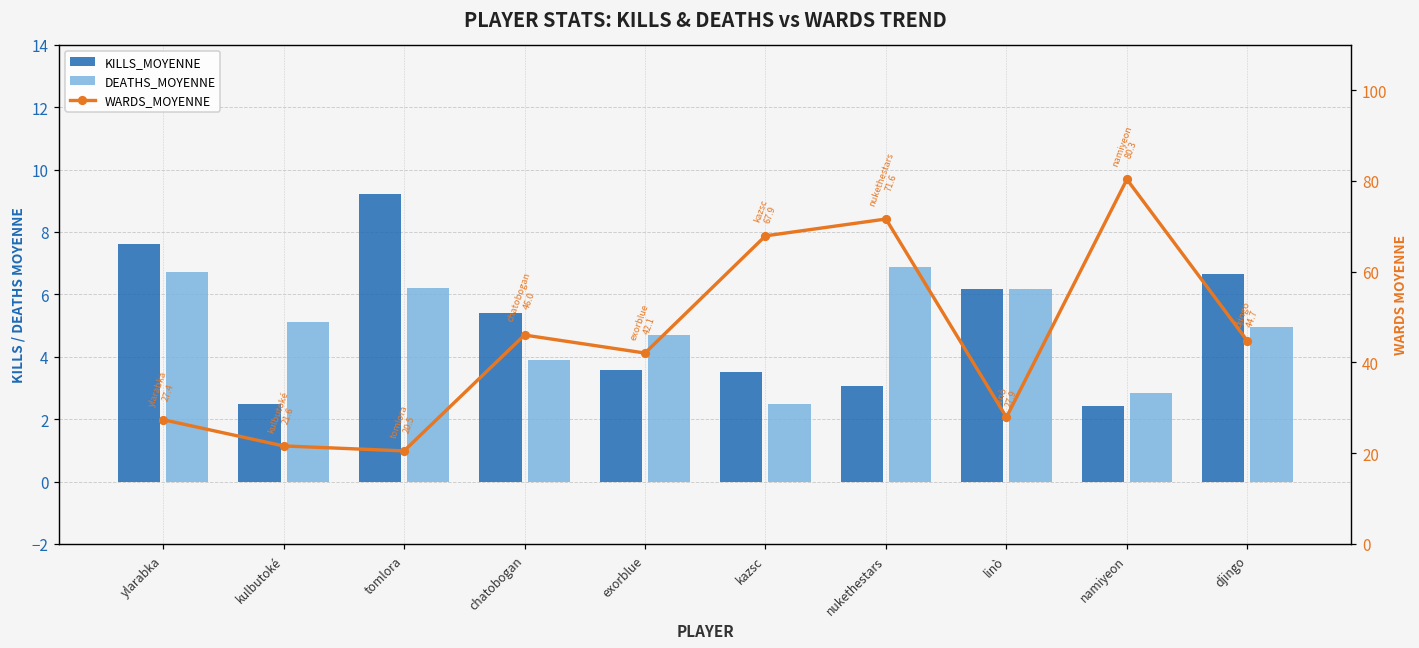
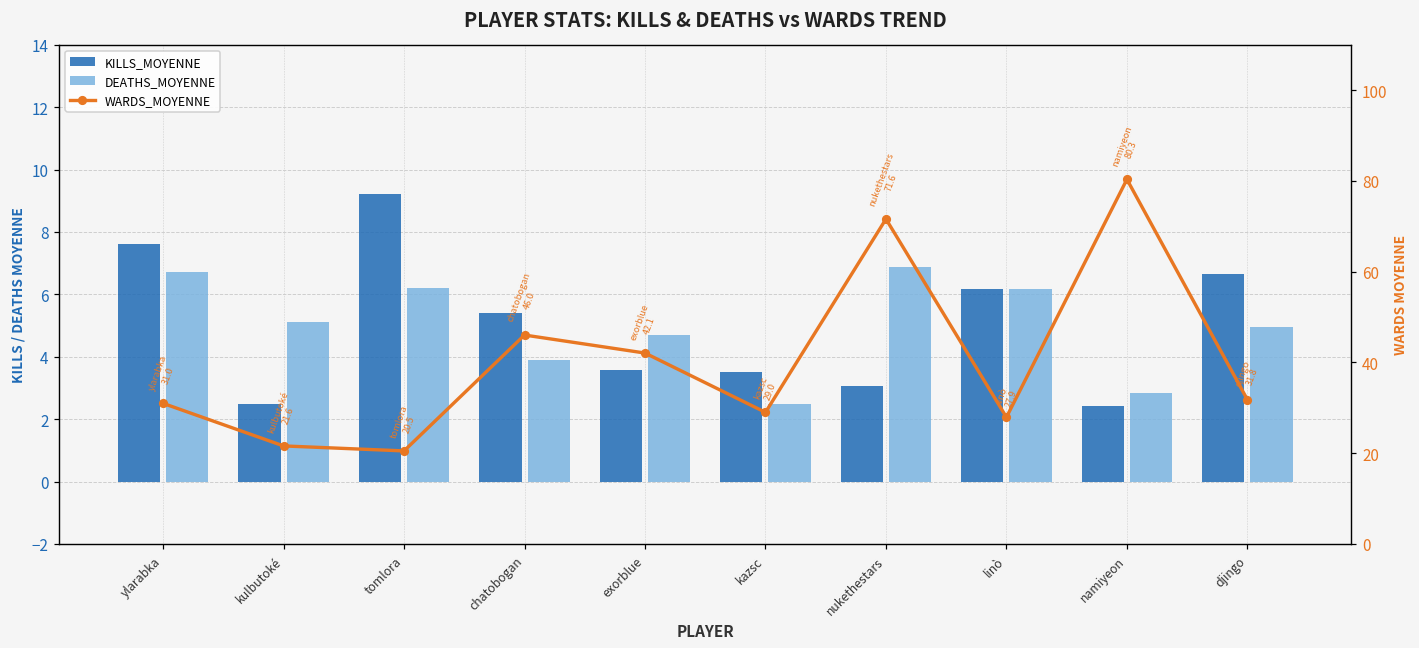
WARDS_MOYENNE, ylarabka: 27.4 -> 31.0
WARDS_MOYENNE, kazsc: 67.9 -> 29.0
WARDS_MOYENNE, djingo: 44.7 -> 31.8
